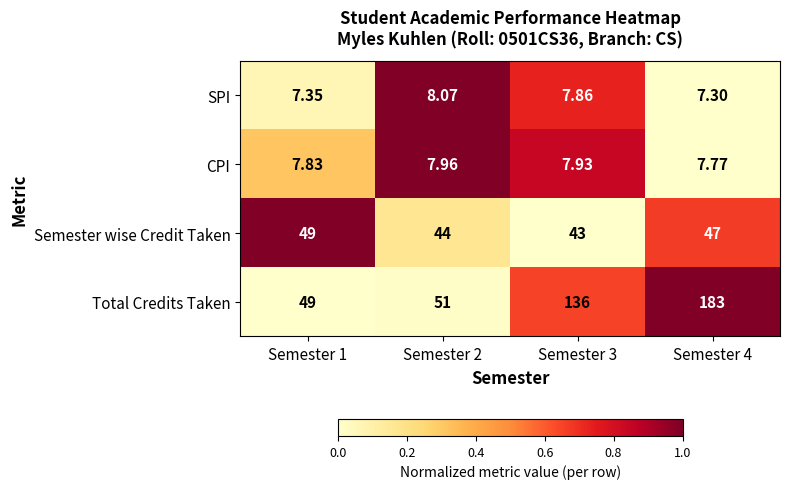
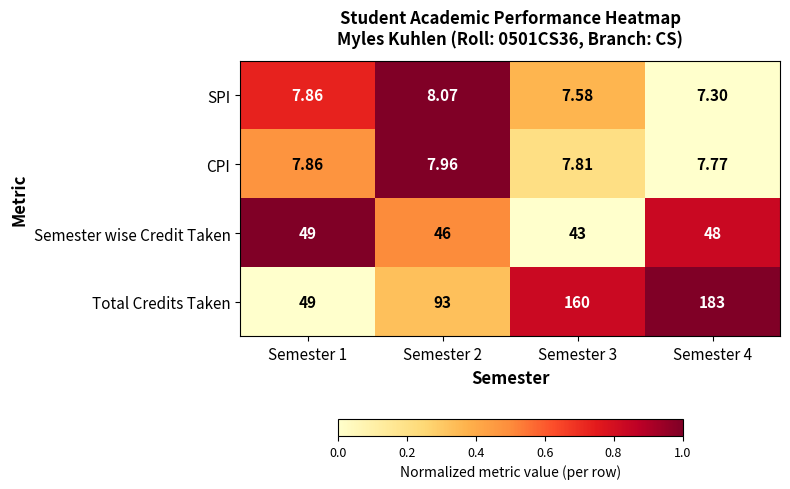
SPI, Semester 1: 7.35 -> 7.86
SPI, Semester 3: 7.86 -> 7.58
CPI, Semester 1: 7.83 -> 7.86
CPI, Semester 3: 7.93 -> 7.81
Semester wise Credit Taken, Semester 2: 44 -> 46
Semester wise Credit Taken, Semester 4: 47 -> 48
Total Credits Taken, Semester 2: 51 -> 93
Total Credits Taken, Semester 3: 136 -> 160
